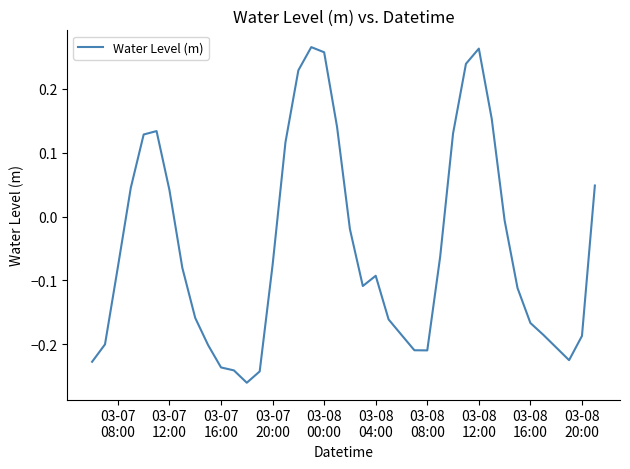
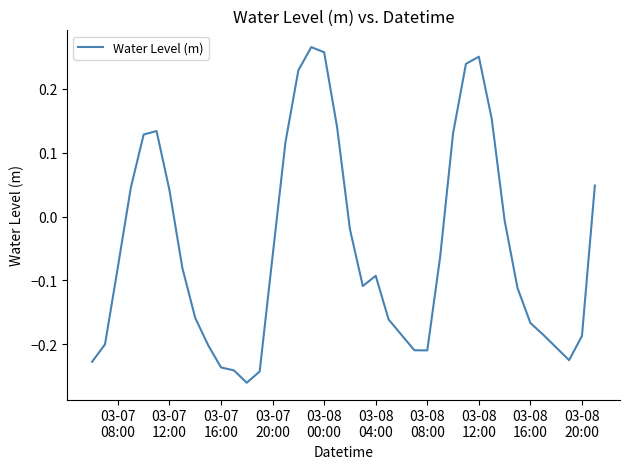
03-07 20:00: -0.08 -> -0.06
03-08 12:00: 0.26 -> 0.25
